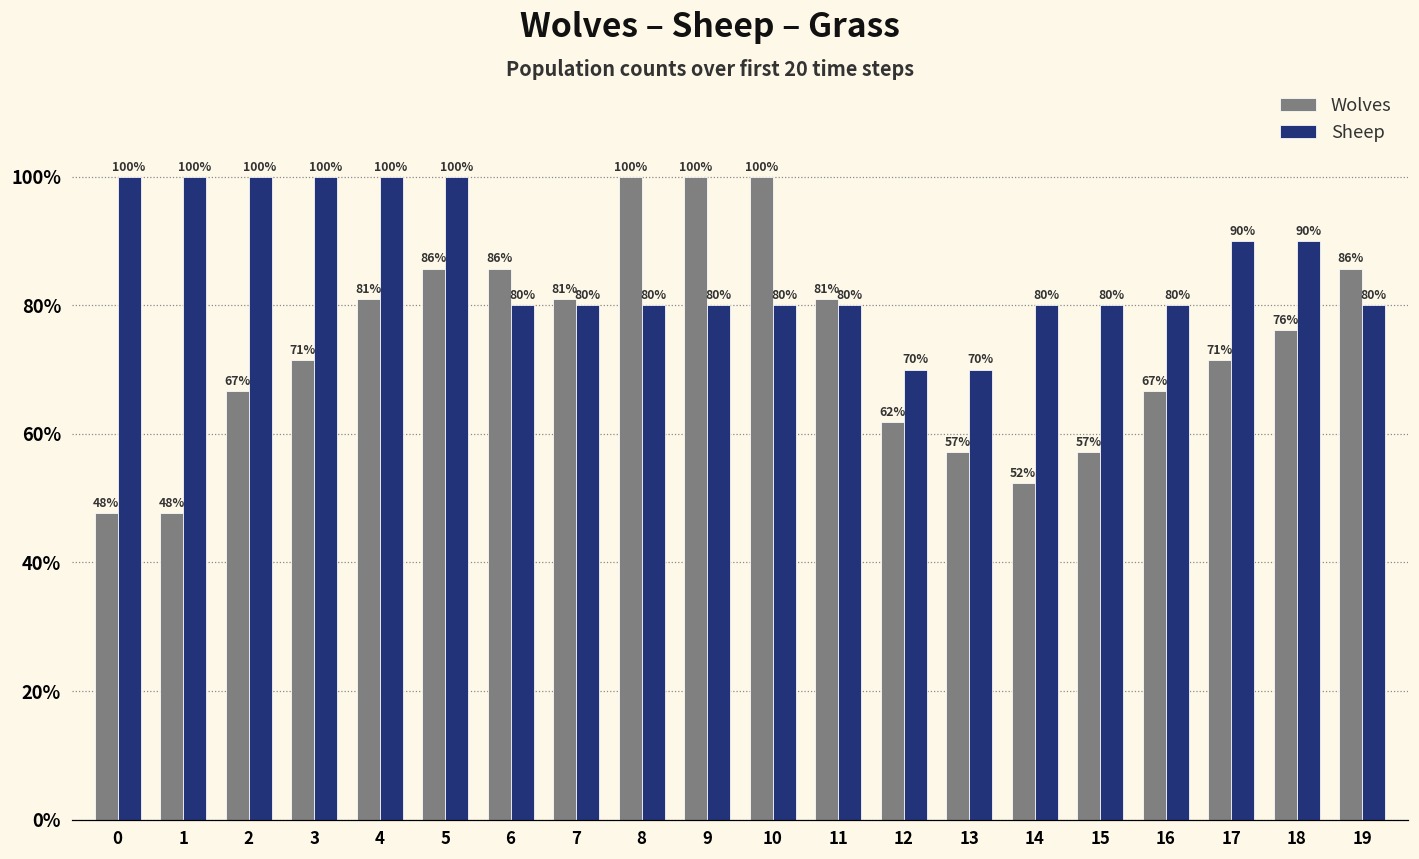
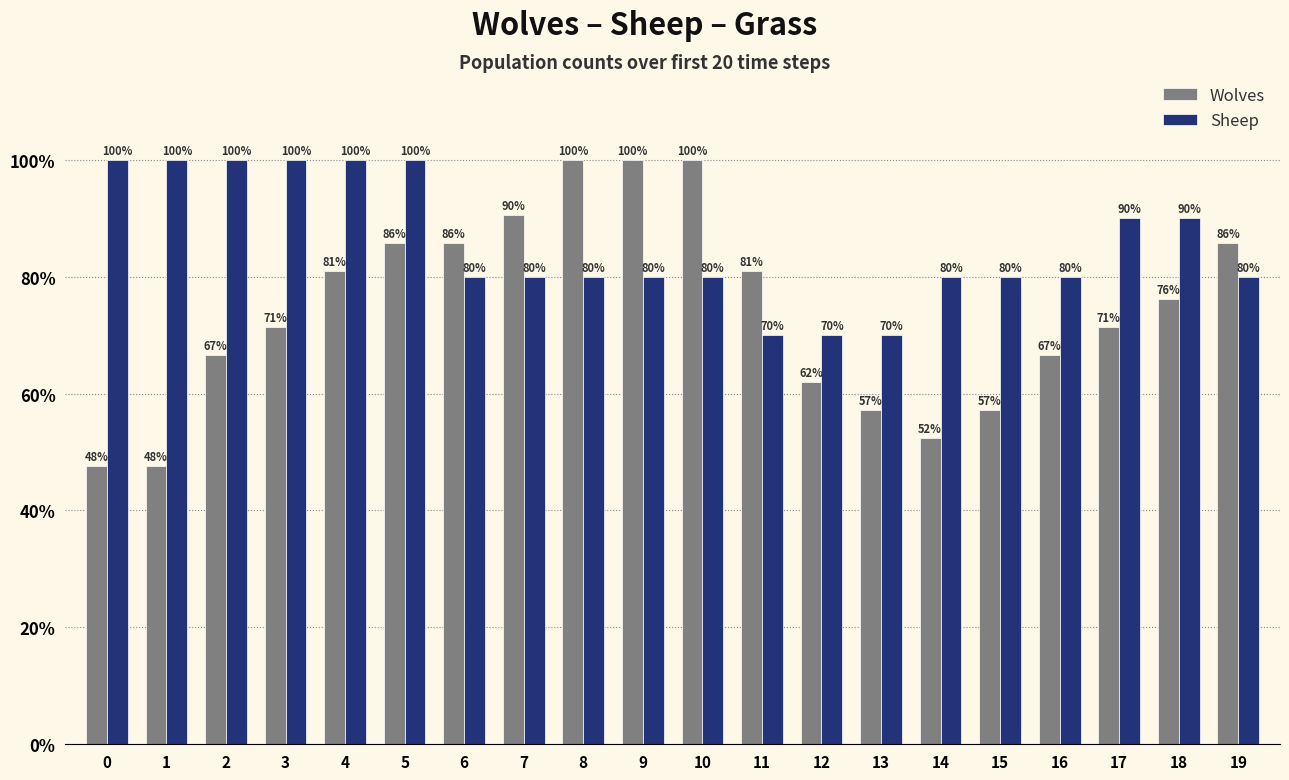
Wolves, 7: 81% -> 90%
Sheep, 11: 80% -> 70%
